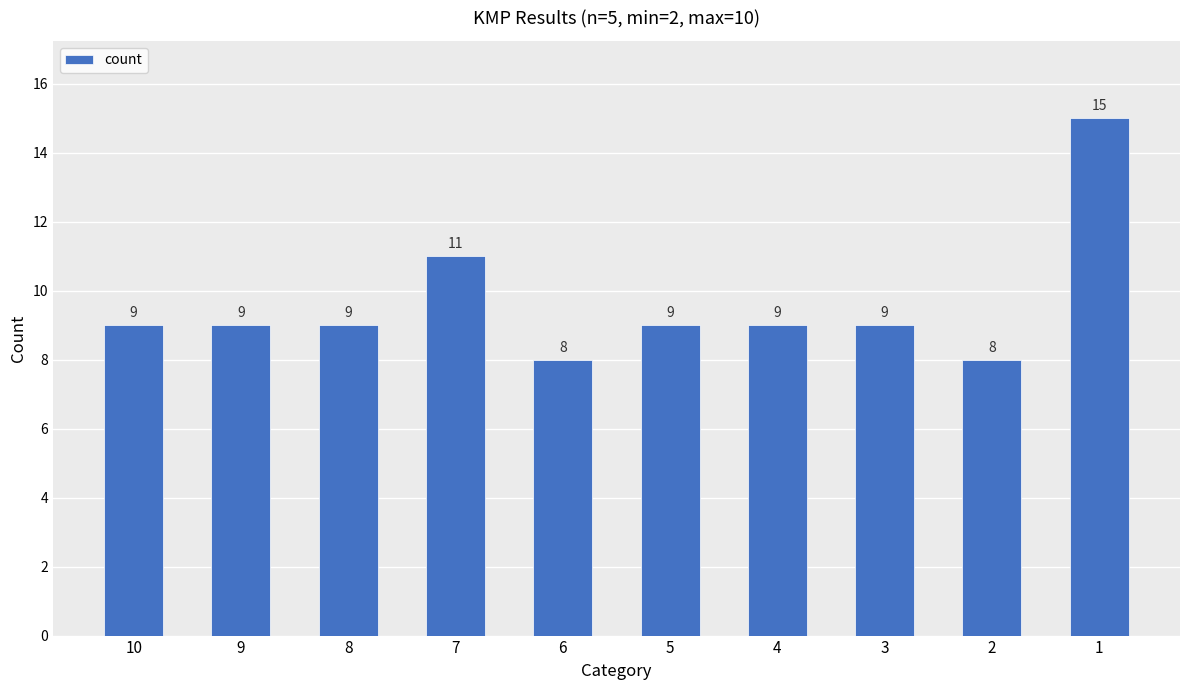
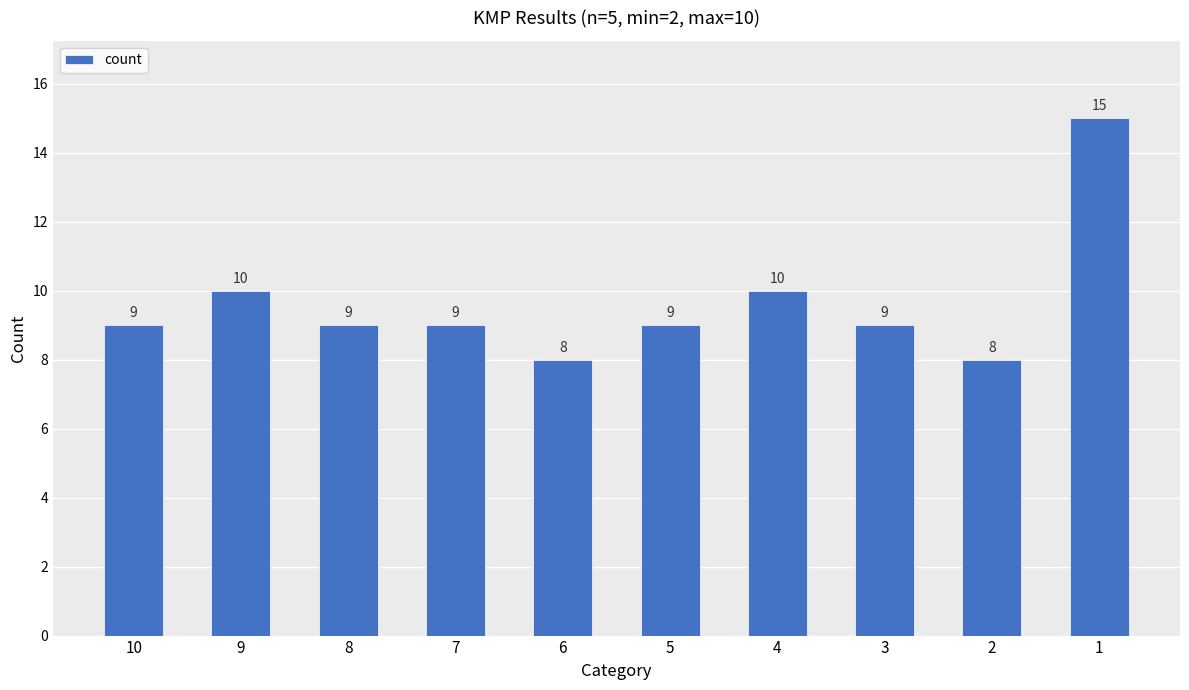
9: 9 -> 10
7: 11 -> 9
4: 9 -> 10
